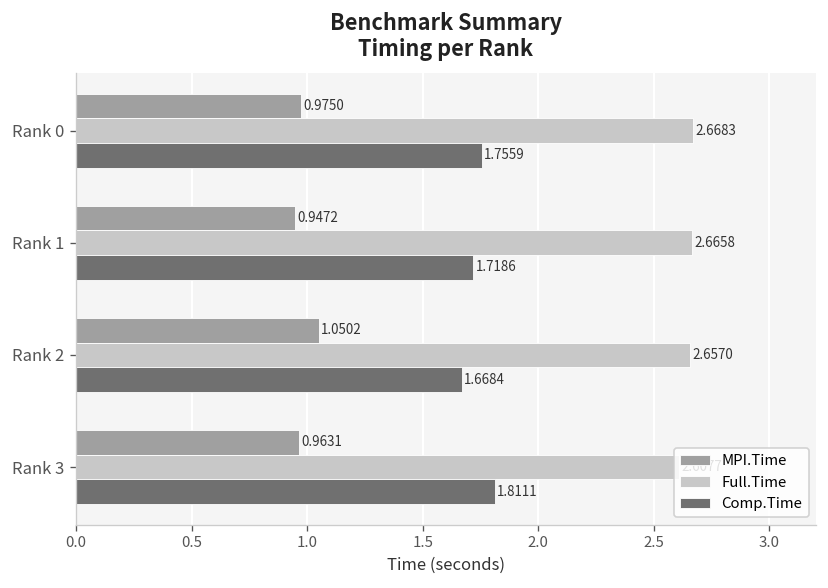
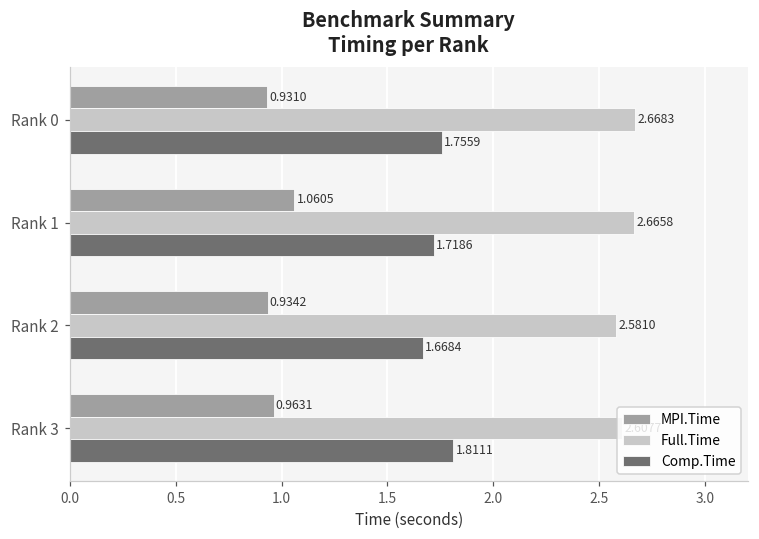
MPI.Time, Rank 0: 0.9750 -> 0.9310
MPI.Time, Rank 1: 0.9472 -> 1.0605
MPI.Time, Rank 2: 1.0502 -> 0.9342
Full.Time, Rank 2: 2.6570 -> 2.5810
